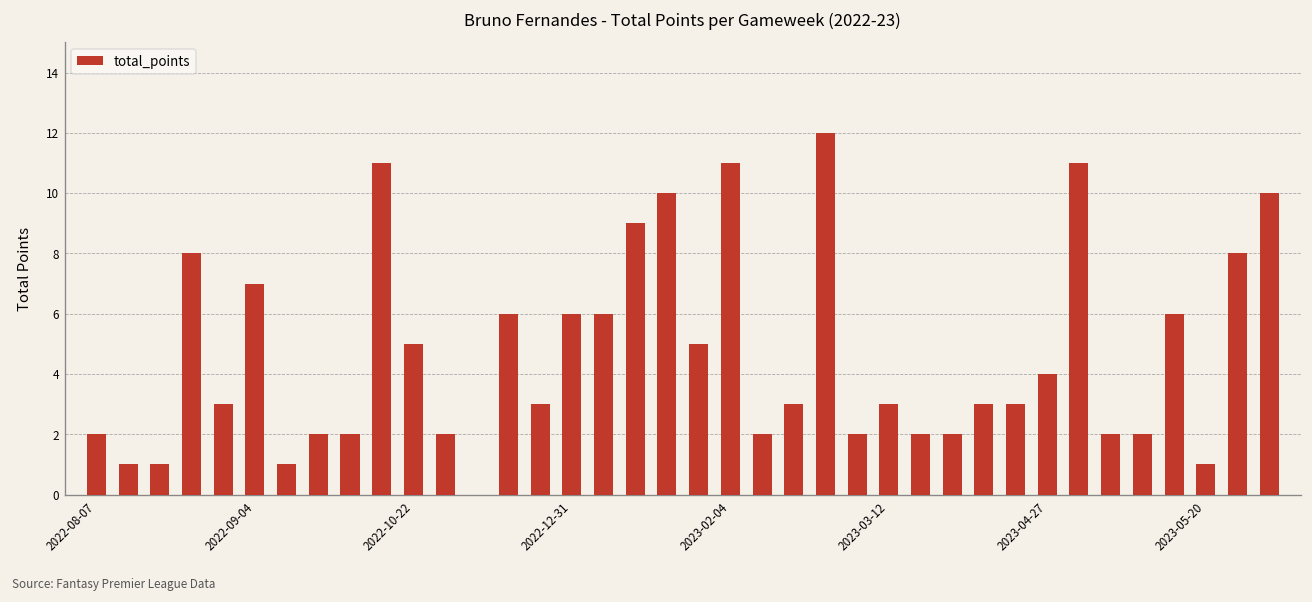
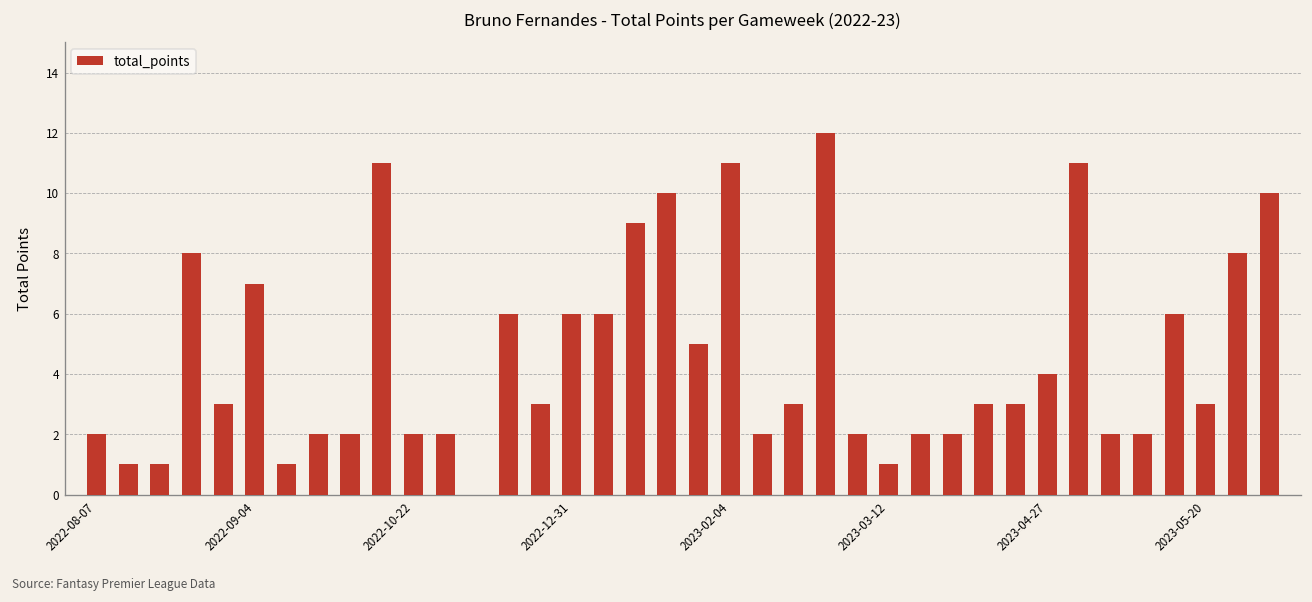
2022-10-22: 5 -> 2
2023-03-12: 3 -> 1
2023-05-20: 1 -> 3
